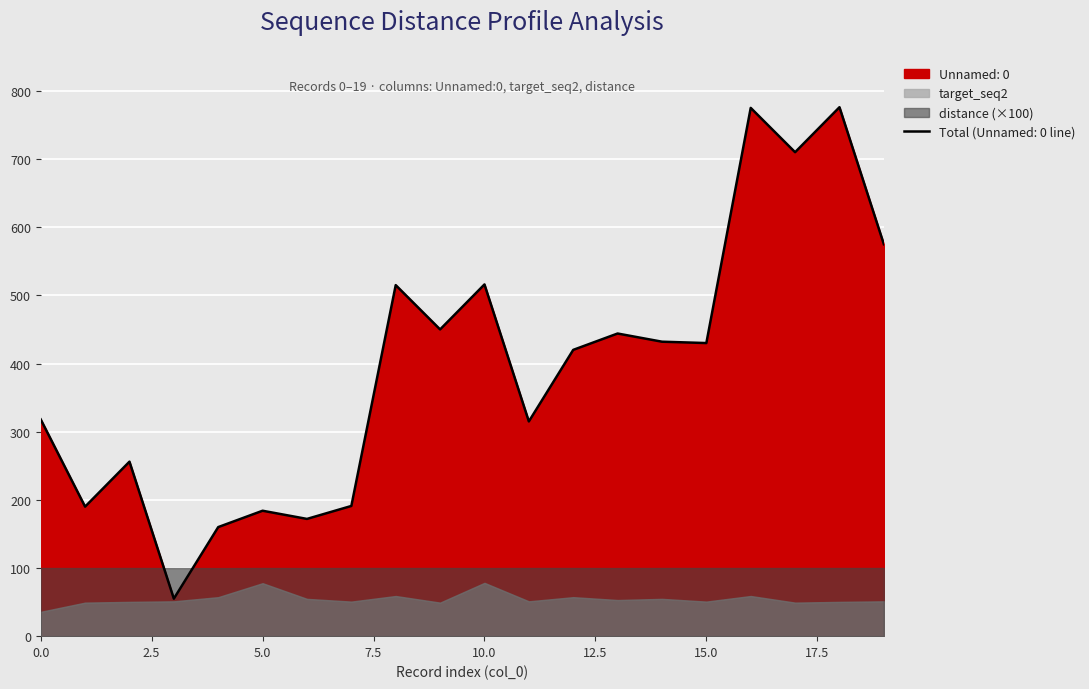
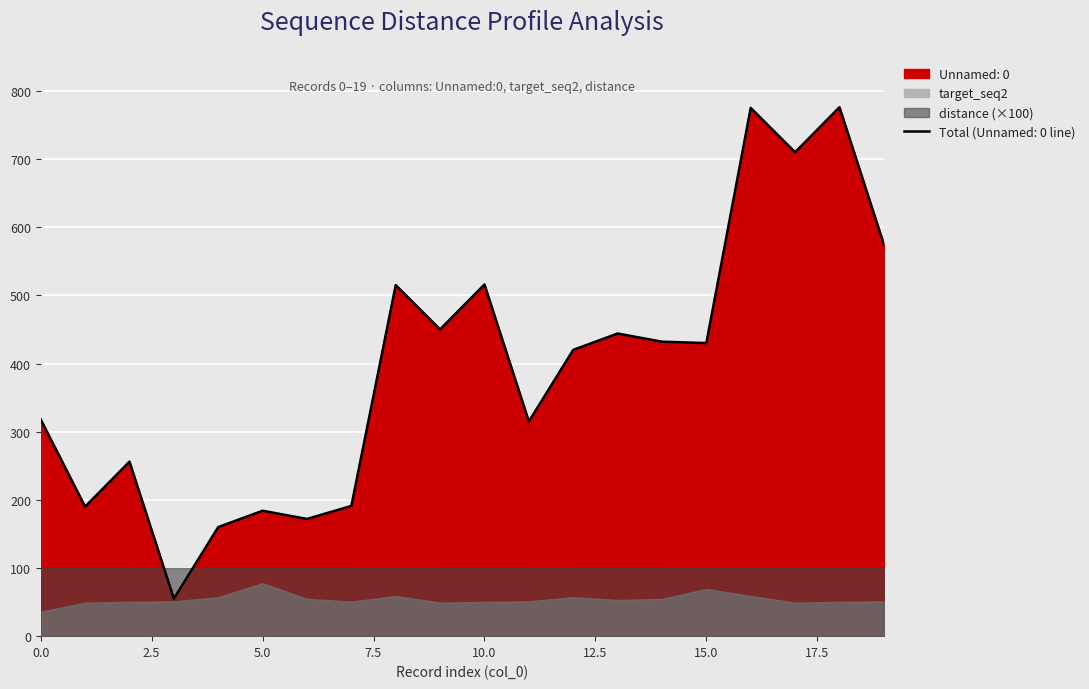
target_seq2, 10.0: 80 -> 50
target_seq2, 15.0: 50 -> 70
